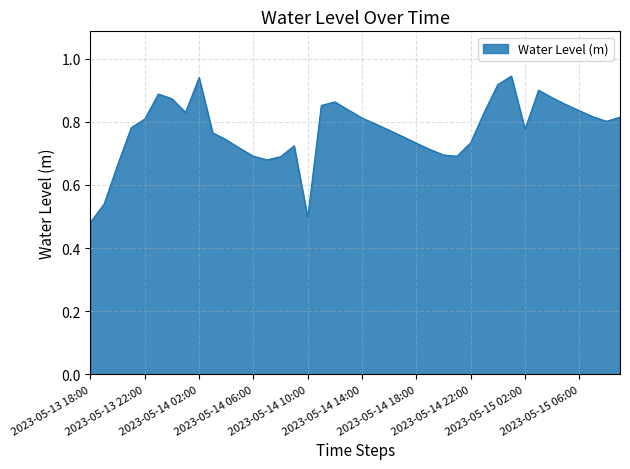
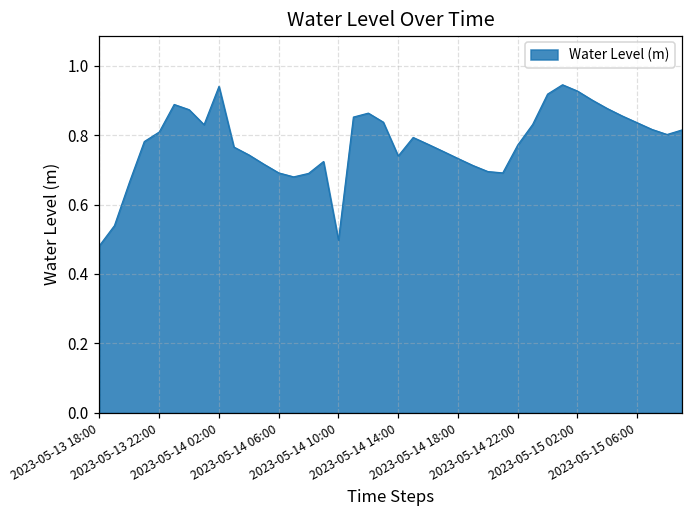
2023-05-14 14:00: 0.81 -> 0.74
2023-05-14 22:00: 0.73 -> 0.77
2023-05-15 02:00: 0.78 -> 0.93
